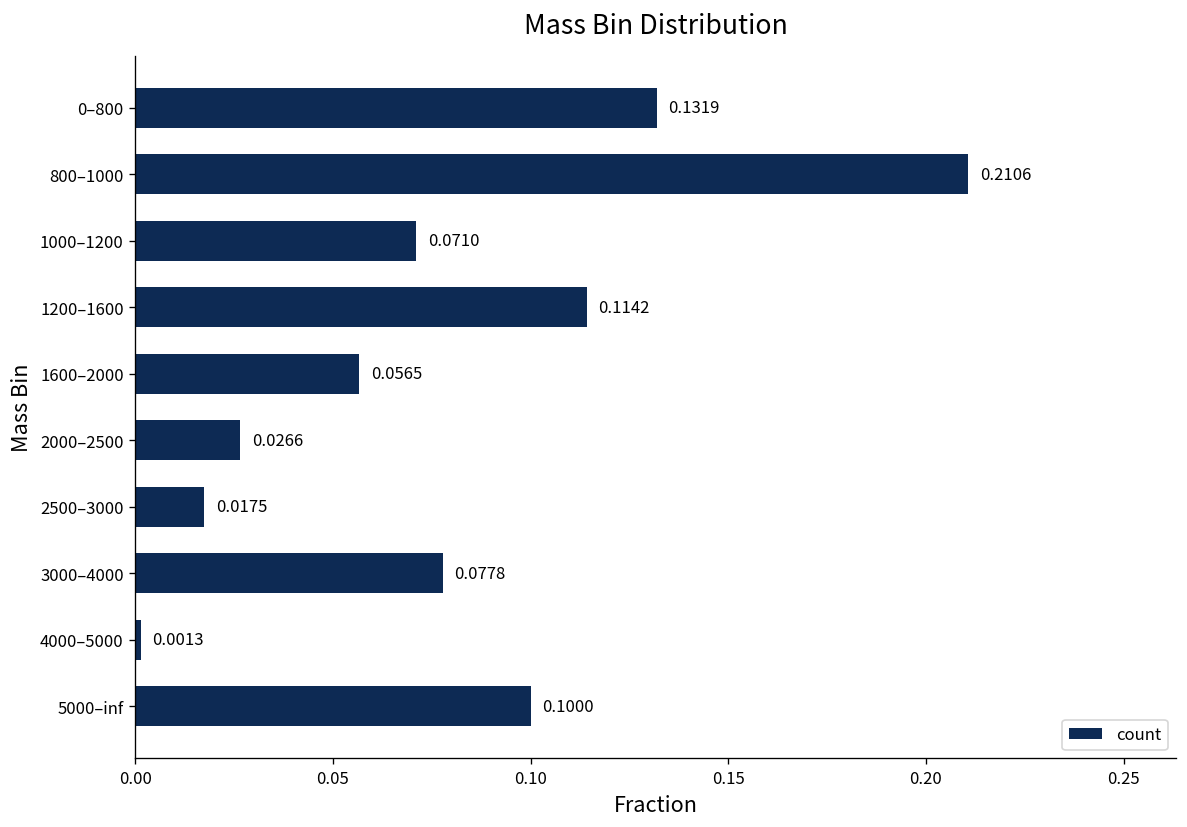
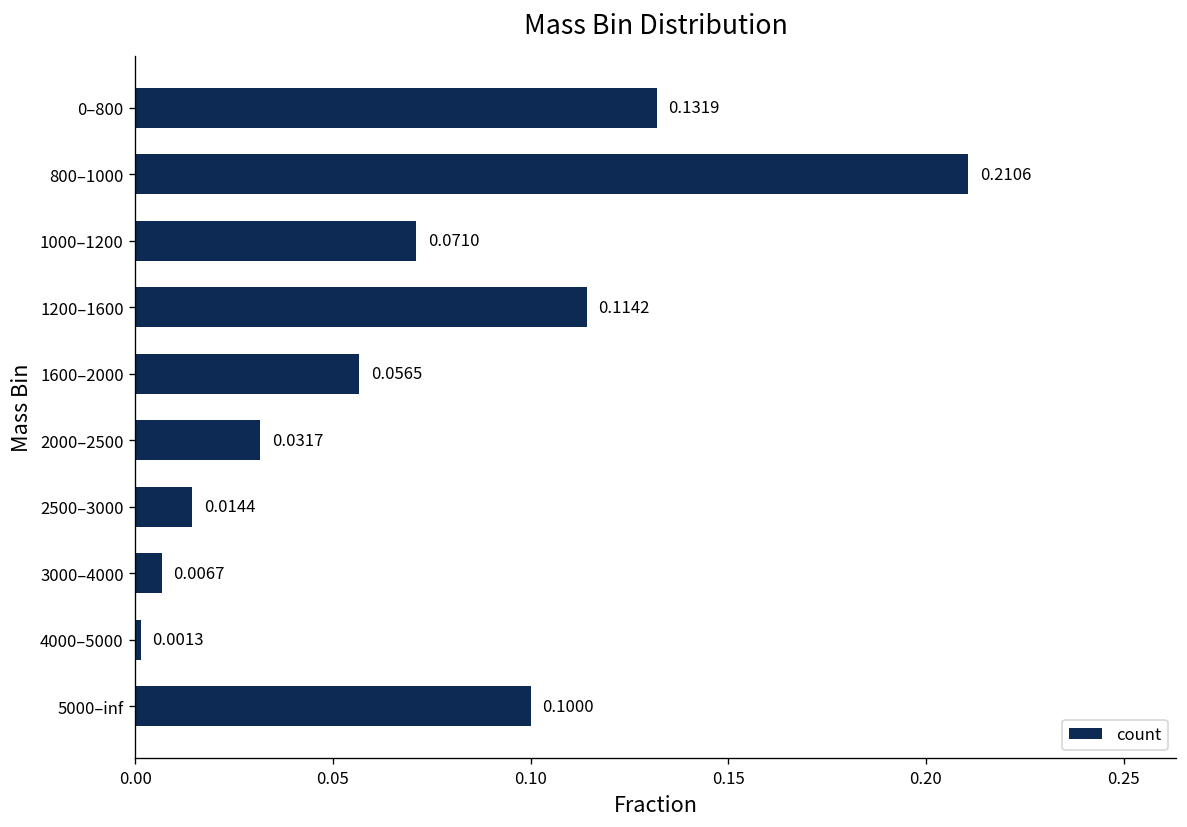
2000–2500: 0.0266 -> 0.0317
2500–3000: 0.0175 -> 0.0144
3000–4000: 0.0778 -> 0.0067
